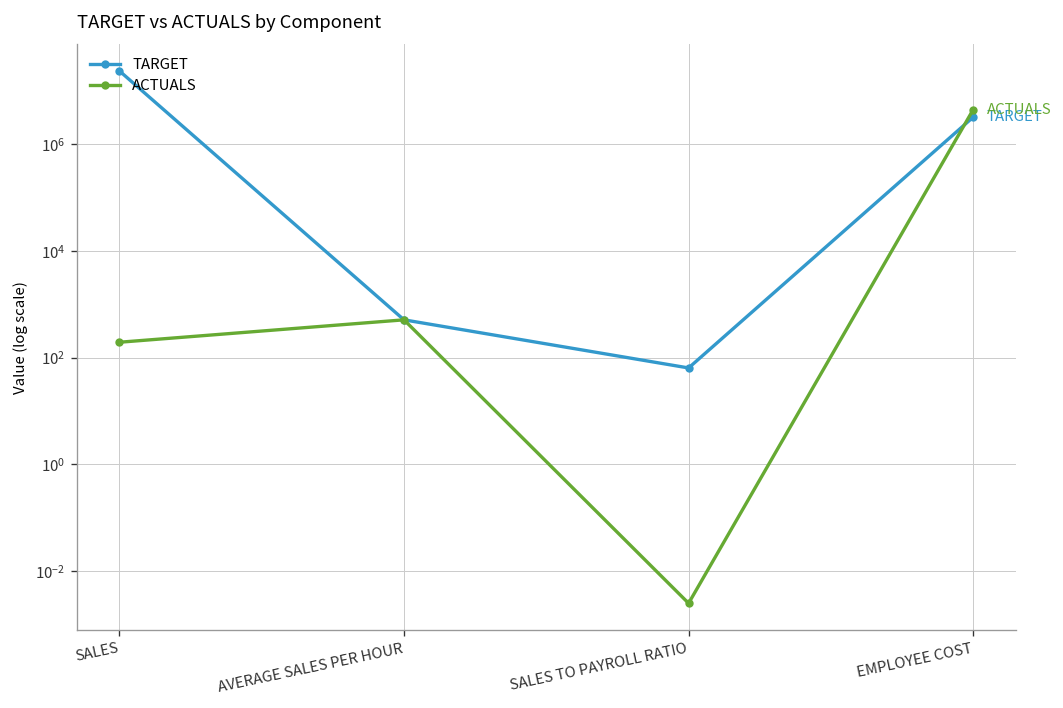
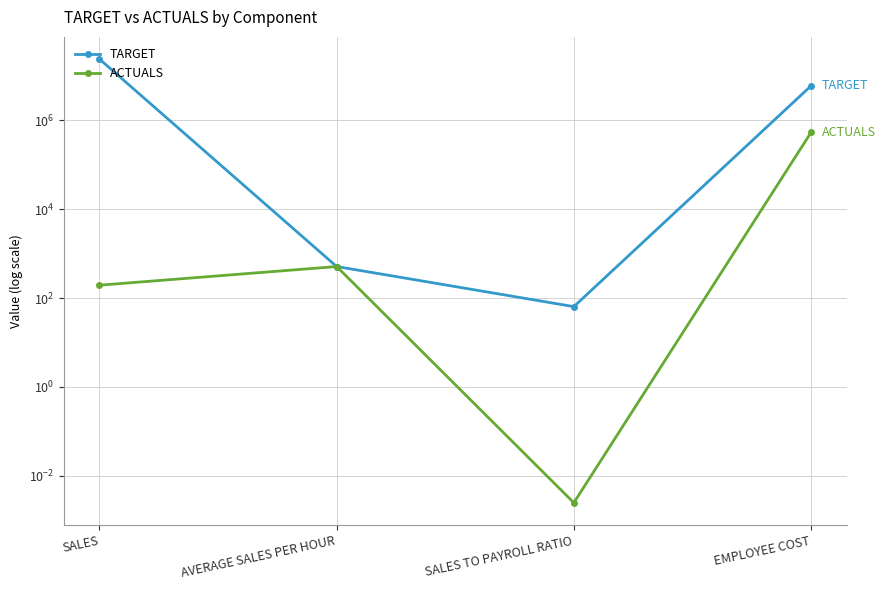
TARGET, EMPLOYEE COST: 3000000 -> 6000000
ACTUALS, EMPLOYEE COST: 4000000 -> 500000
